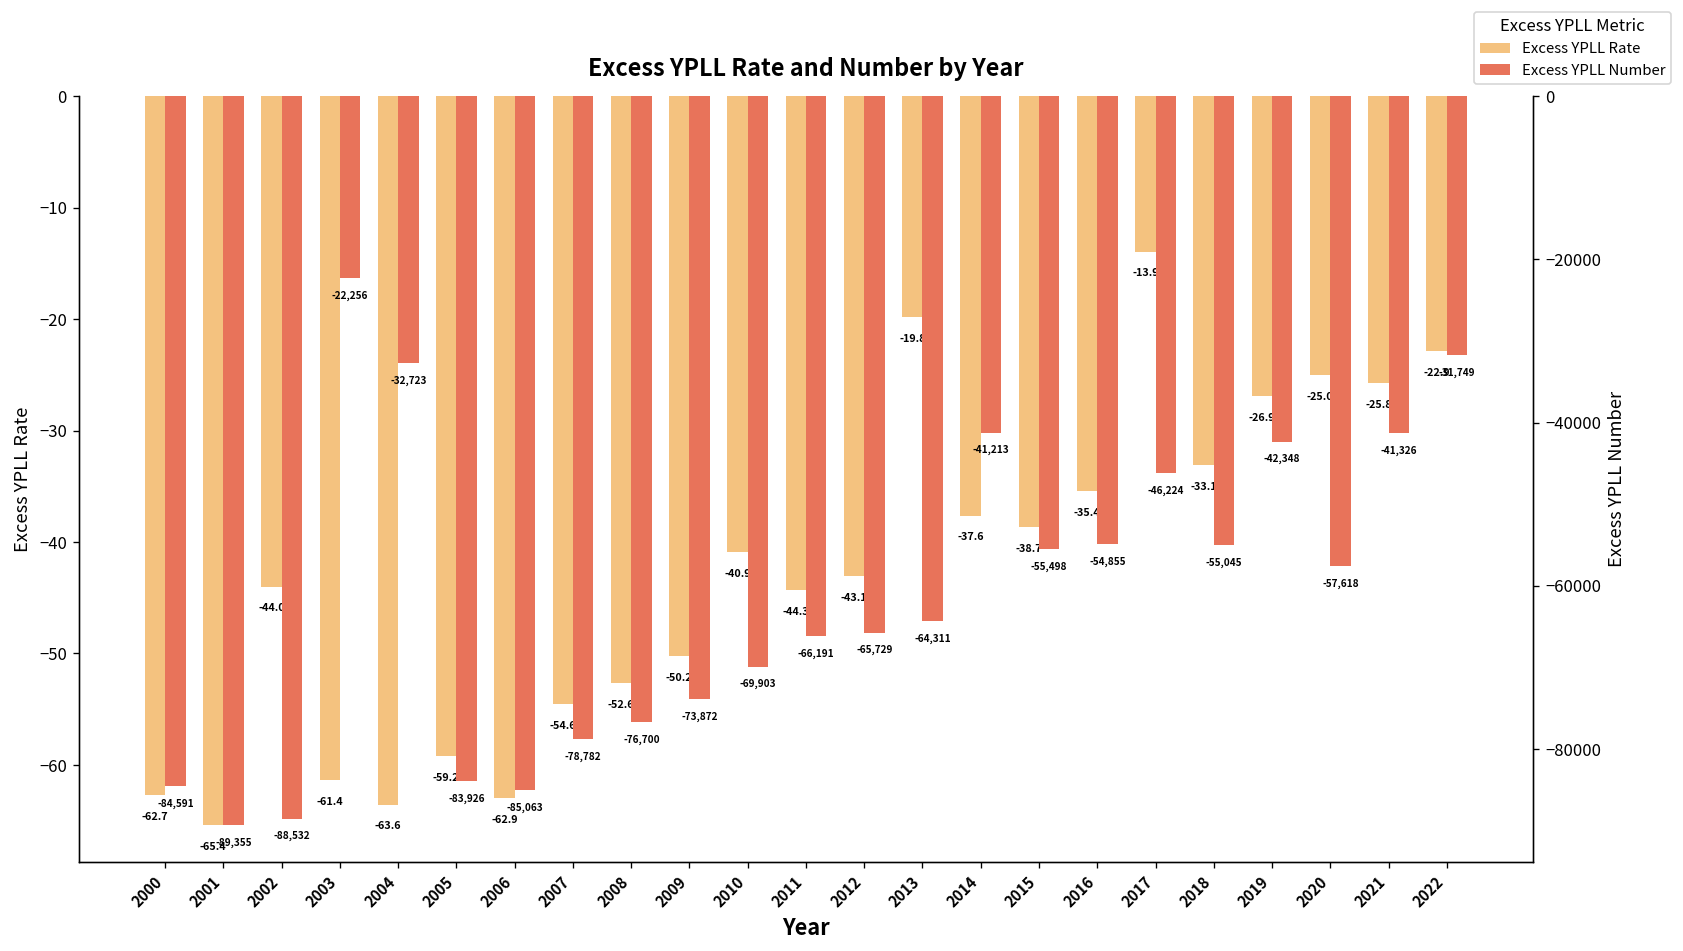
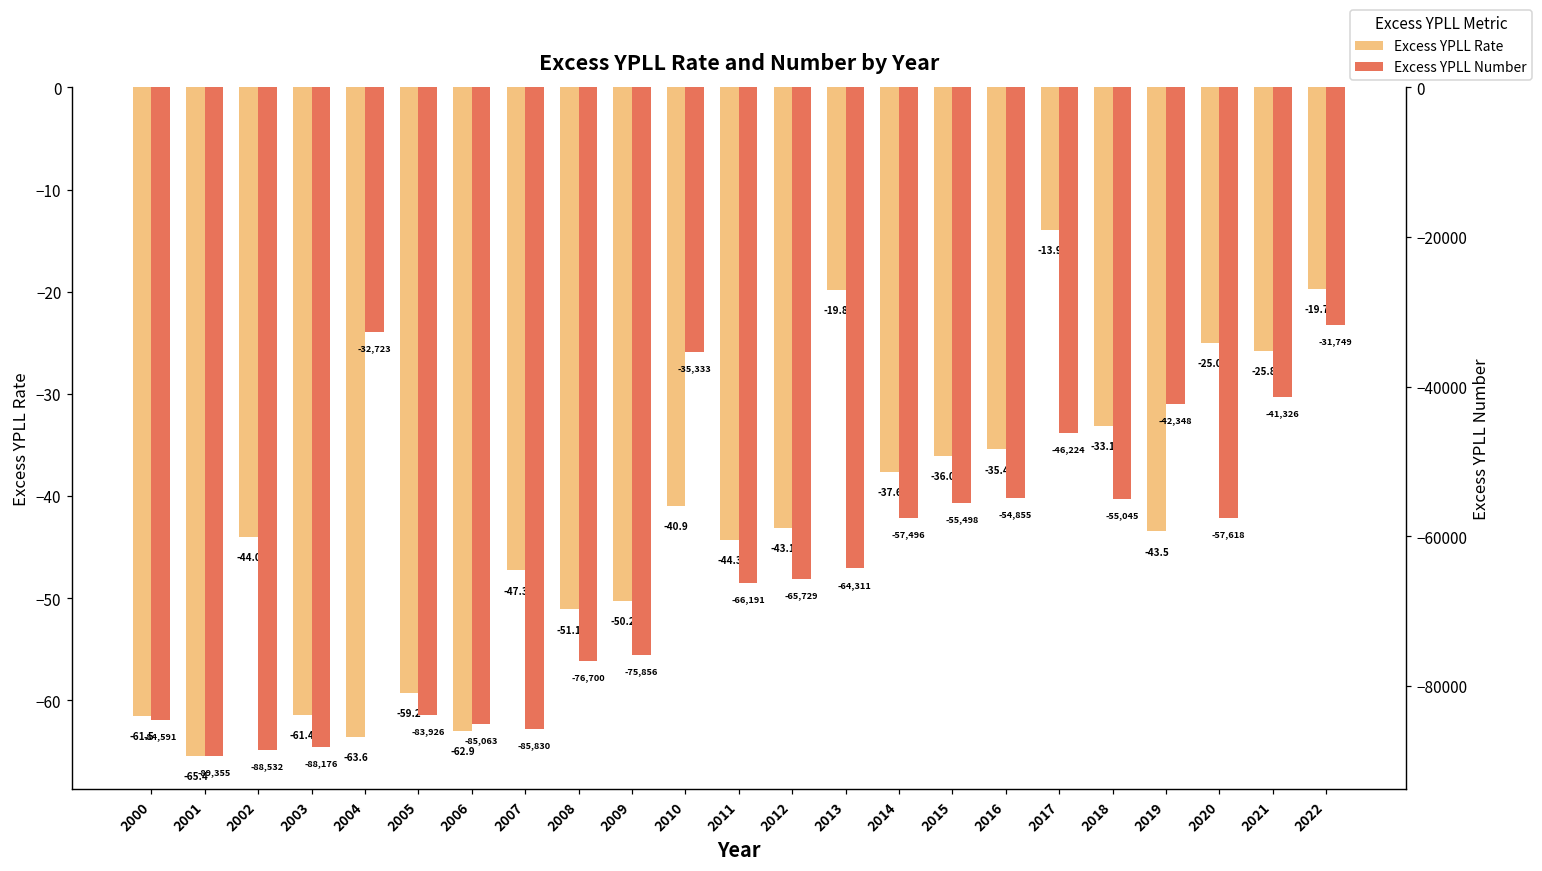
Excess YPLL Rate, 2000: -62.7 -> -61.5
Excess YPLL Rate, 2007: -54.6 -> -47.3
Excess YPLL Rate, 2008: -52.6 -> -51.1
Excess YPLL Rate, 2015: -38.7 -> -36.0
Excess YPLL Rate, 2019: -26.9 -> -43.5
Excess YPLL Rate, 2022: -22.9 -> -19.7
Excess YPLL Number, 2003: -22,256 -> -88,176
Excess YPLL Number, 2007: -78,782 -> -85,830
Excess YPLL Number, 2009: -73,872 -> -75,856
Excess YPLL Number, 2010: -69,903 -> -35,333
Excess YPLL Number, 2014: -41,213 -> -57,496
